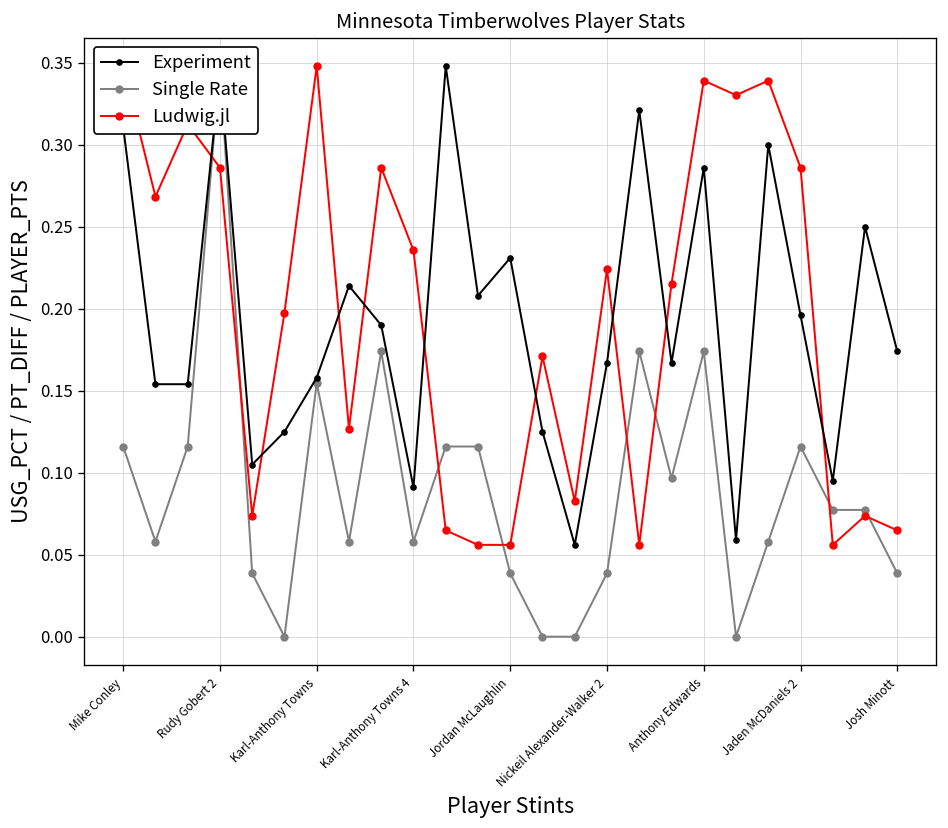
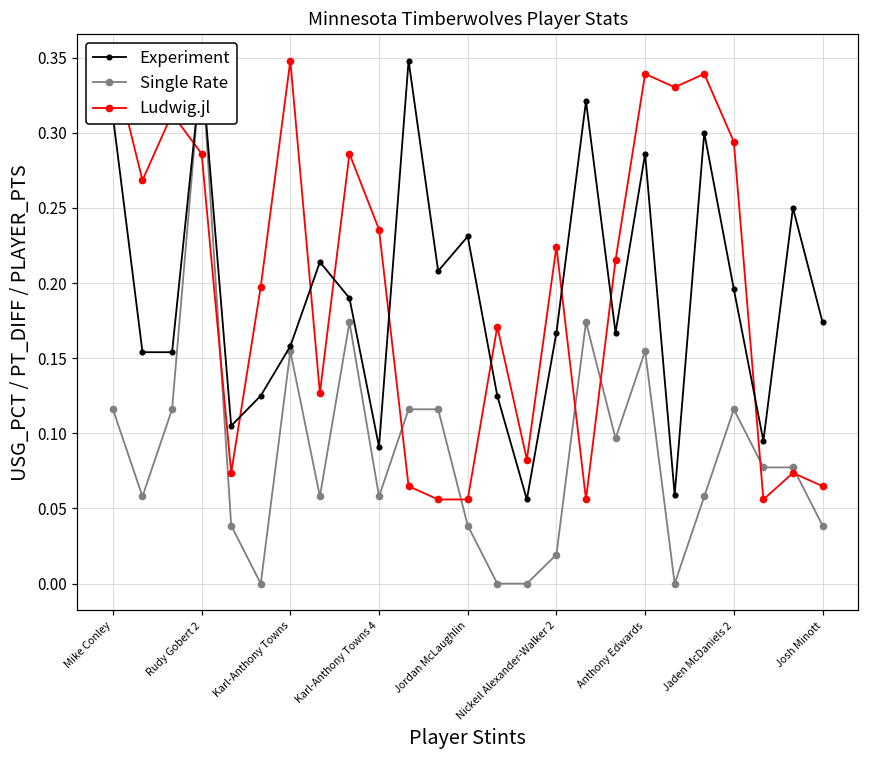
Single Rate, Nickeil Alexander-Walker 2: 0.039 -> 0.019
Single Rate, Anthony Edwards: 0.174 -> 0.155
Ludwig.jl, Jaden McDaniels 2: 0.286 -> 0.294
